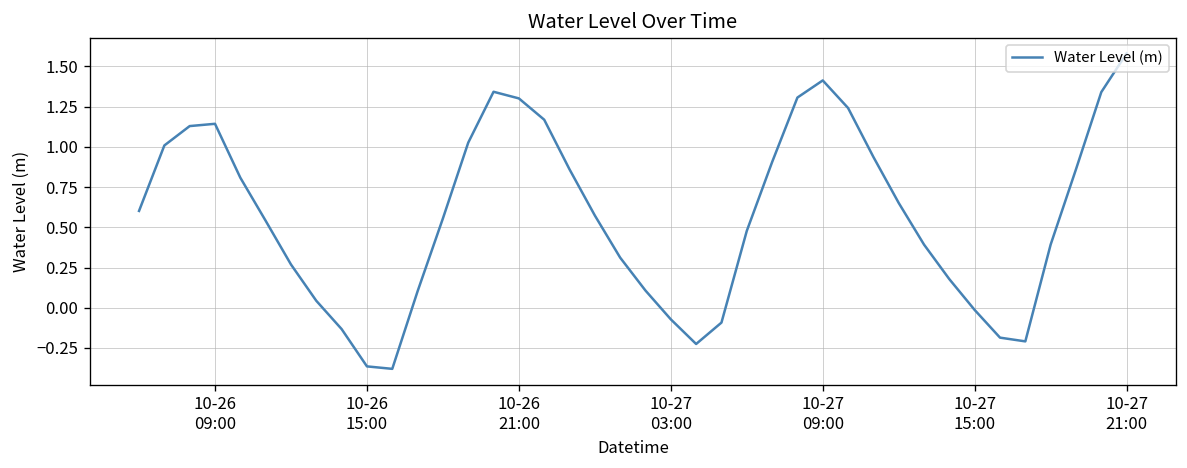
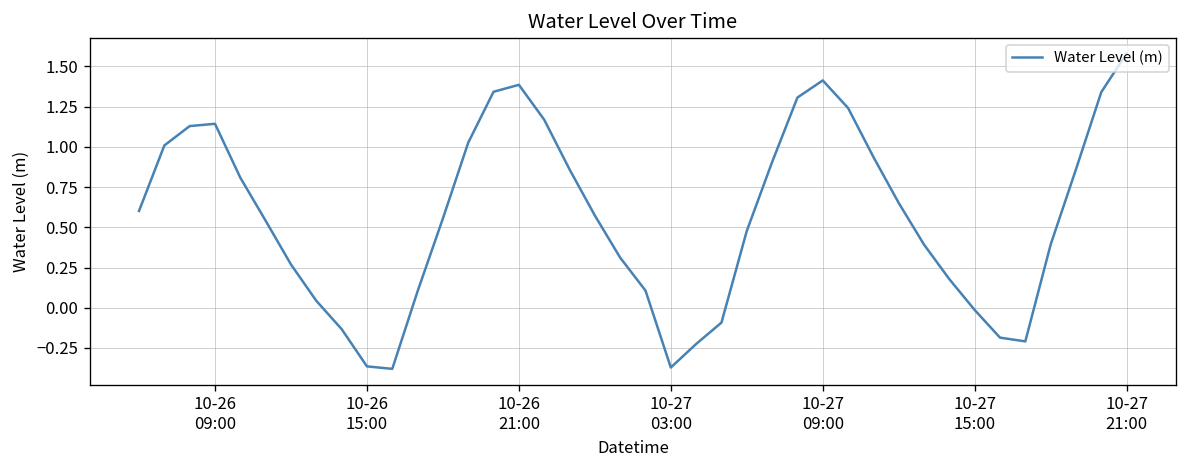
10-26 21:00: 1.30 -> 1.39
10-27 03:00: -0.07 -> -0.37
